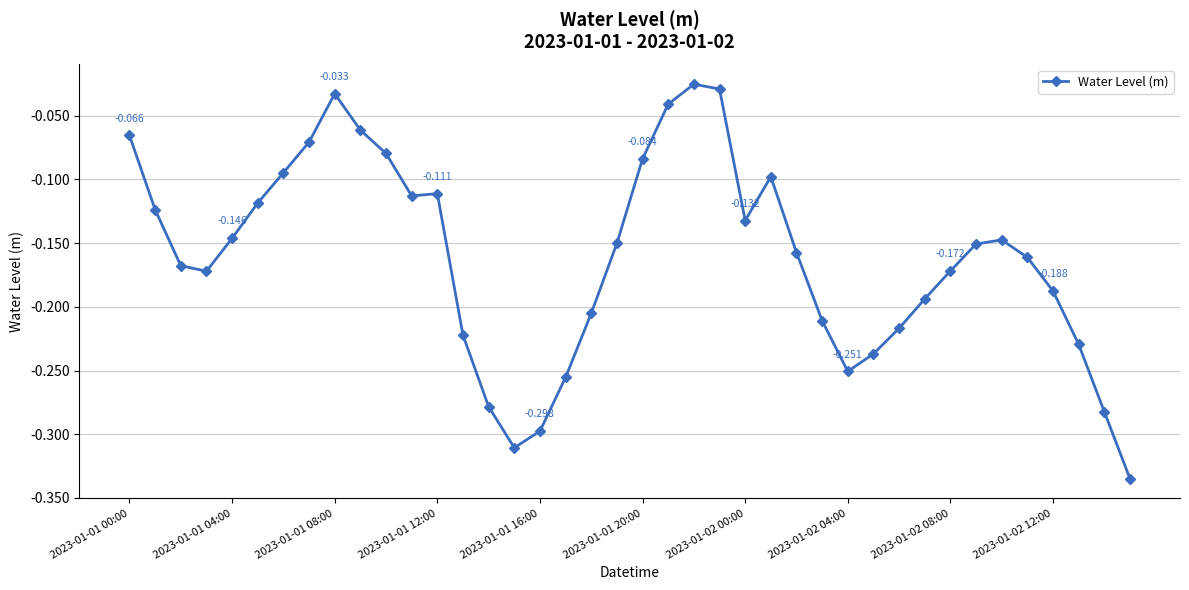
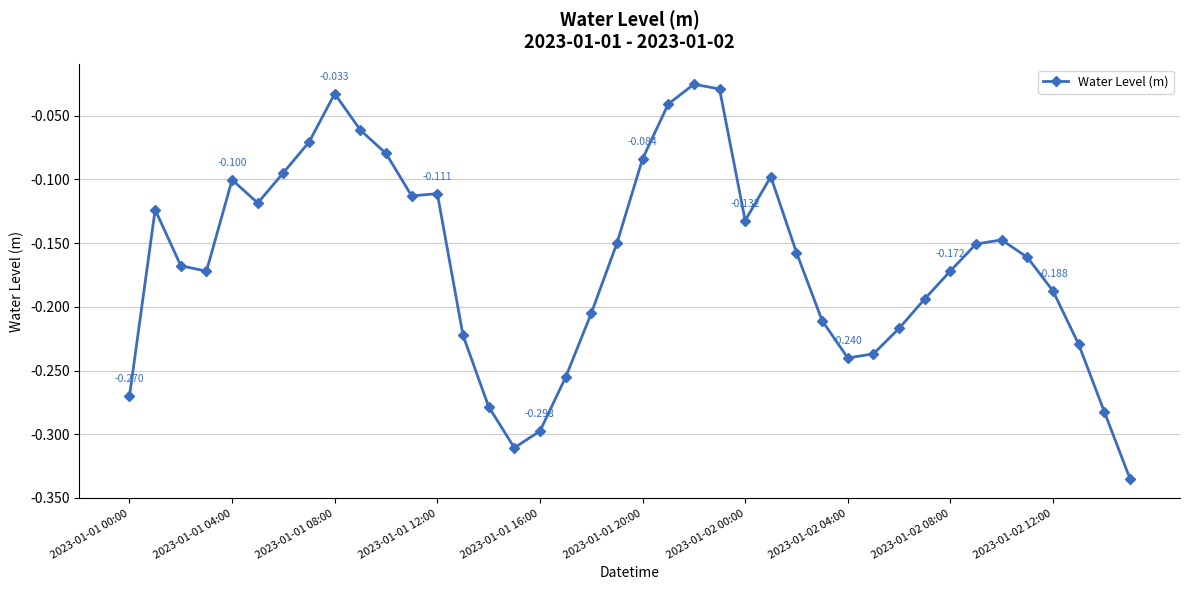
2023-01-01 00:00: -0.066 -> -0.270
2023-01-01 04:00: -0.146 -> -0.100
2023-01-02 04:00: -0.251 -> -0.240
